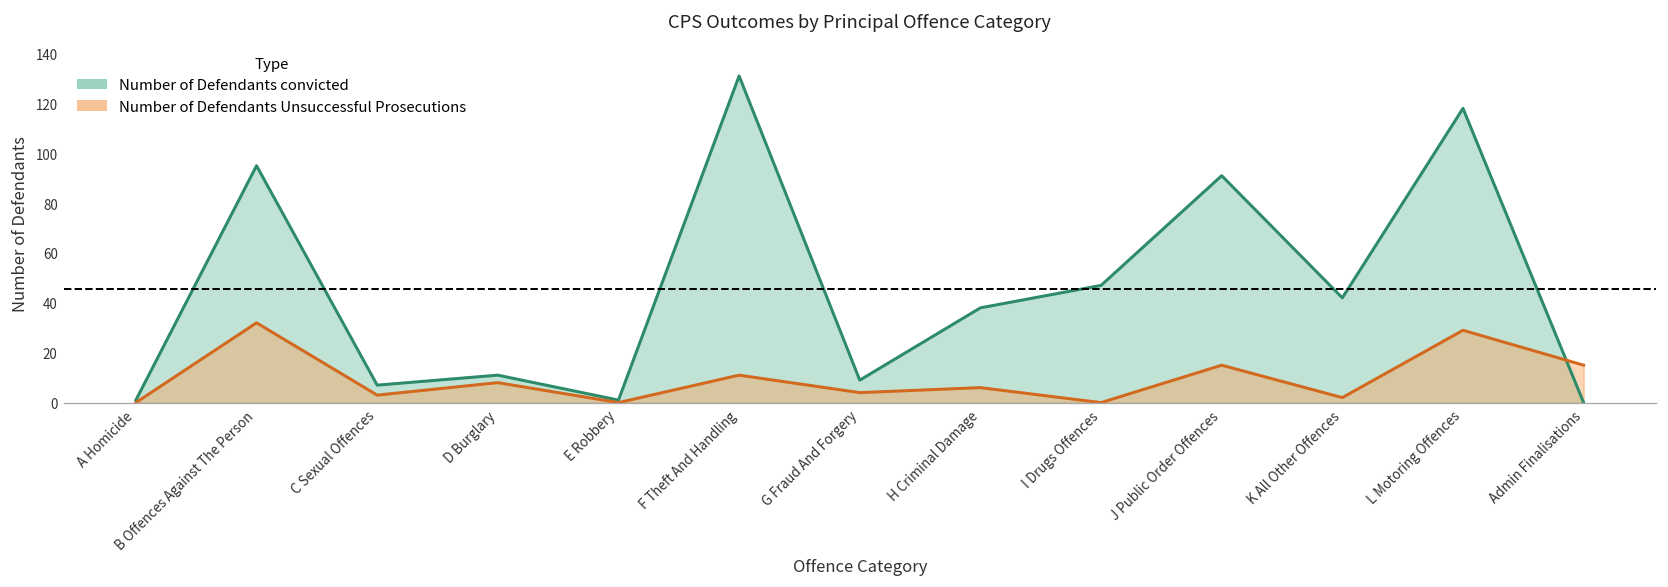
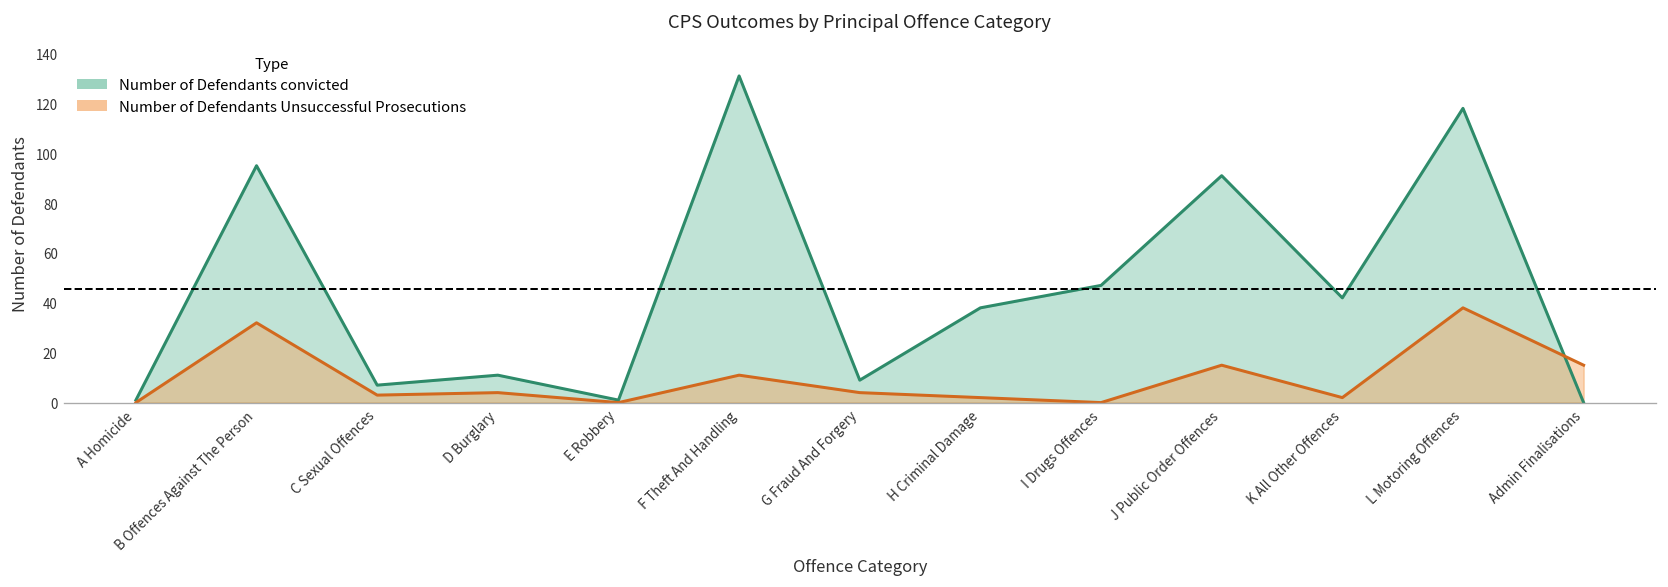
Number of Defendants Unsuccessful Prosecutions, D Burglary: 8 -> 4
Number of Defendants Unsuccessful Prosecutions, H Criminal Damage: 6 -> 2
Number of Defendants Unsuccessful Prosecutions, L Motoring Offences: 29 -> 38
